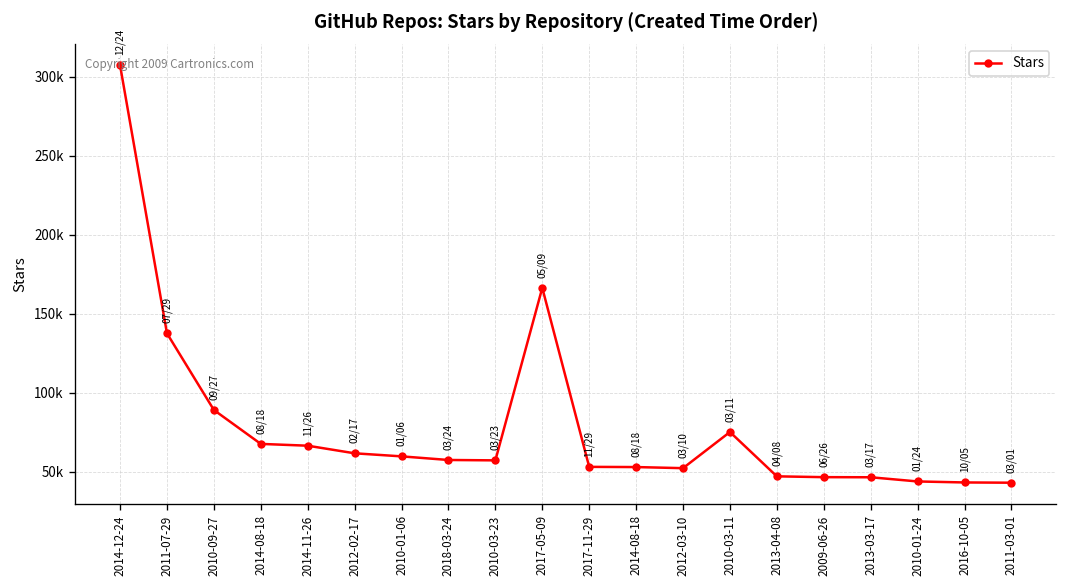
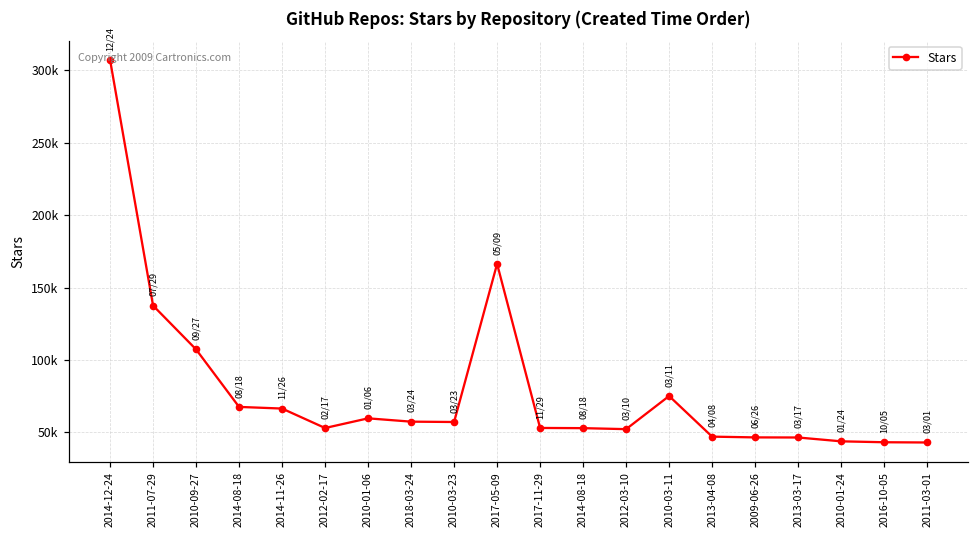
2010-09-27: 89000 -> 107000
2012-02-17: 62000 -> 53000
